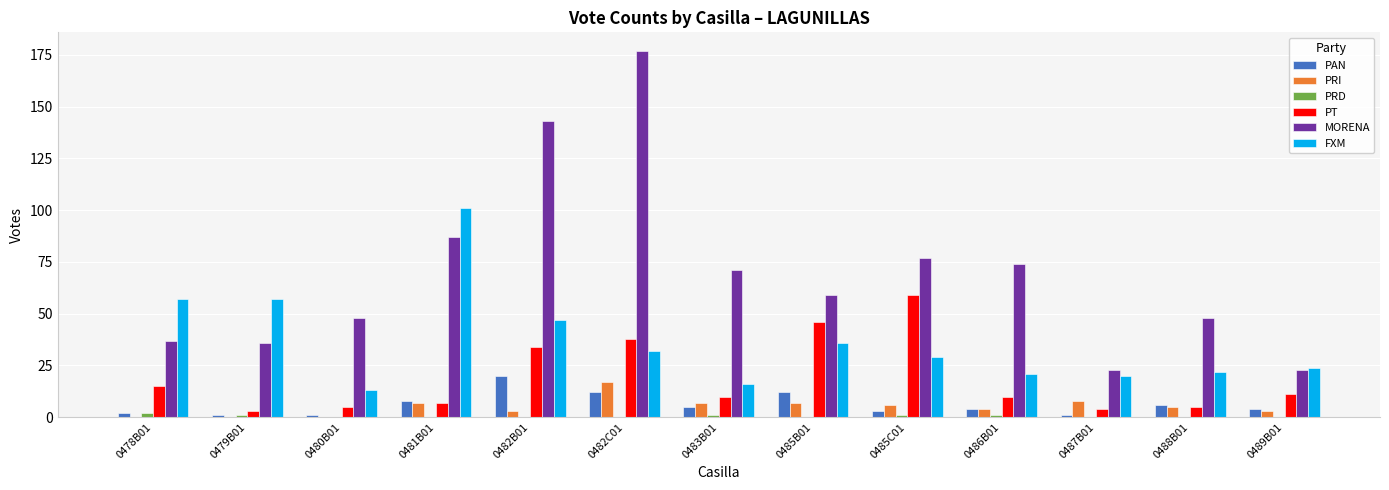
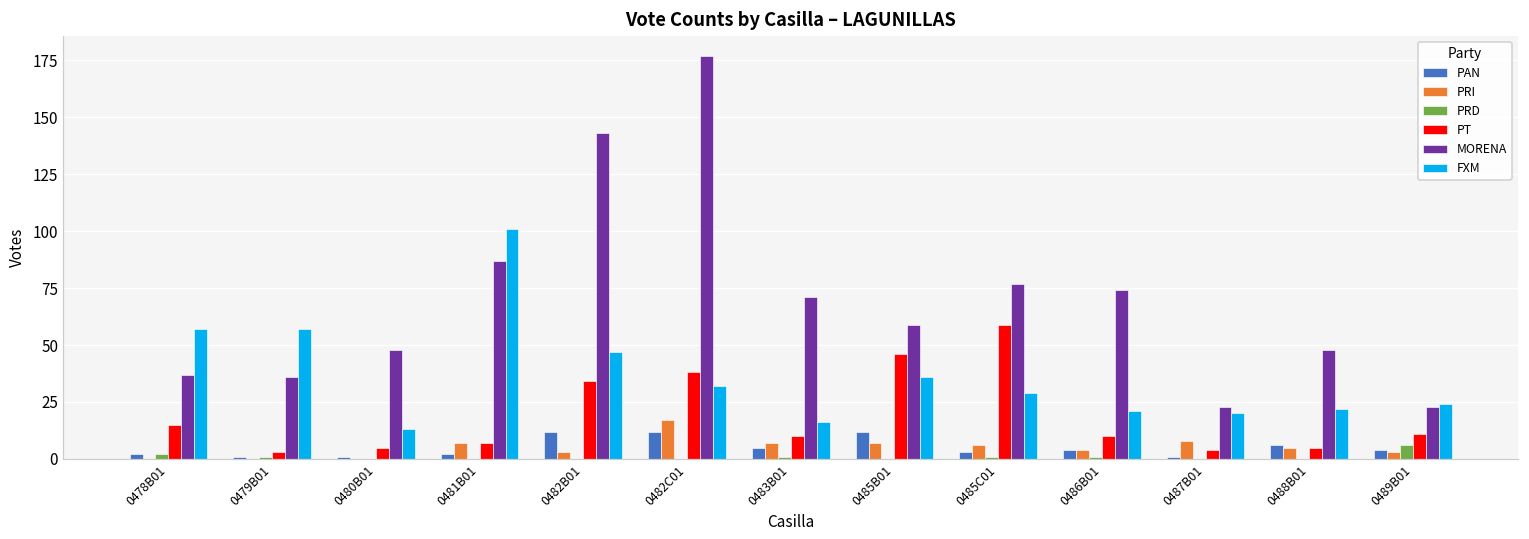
PAN, 0481B01: 8 -> 2
PAN, 0482B01: 20 -> 12
PRD, 0489B01: 0 -> 6
